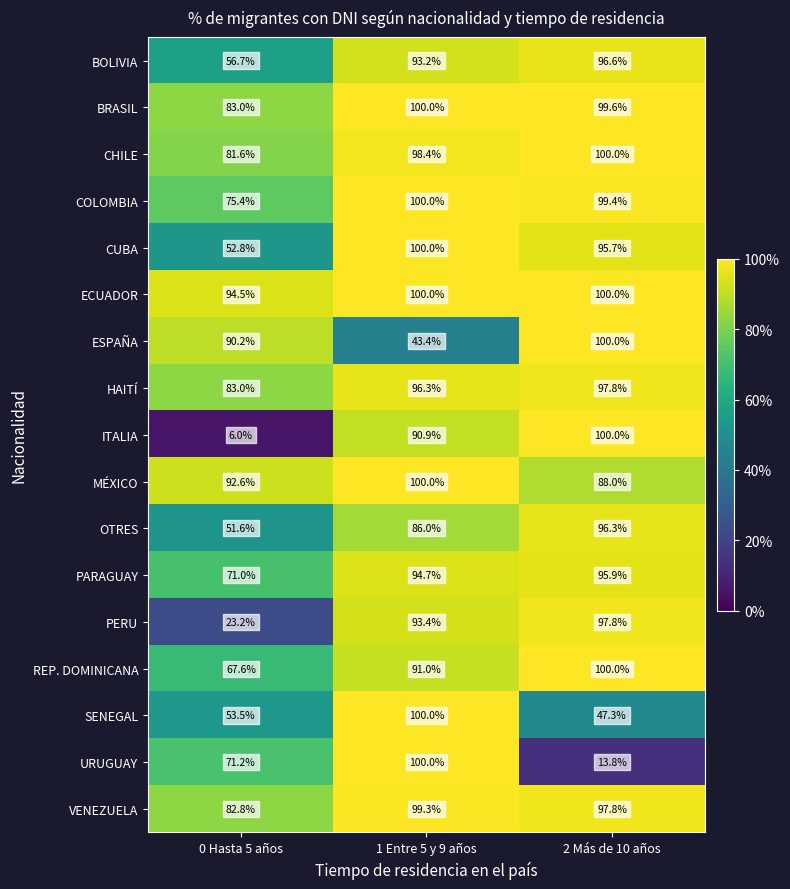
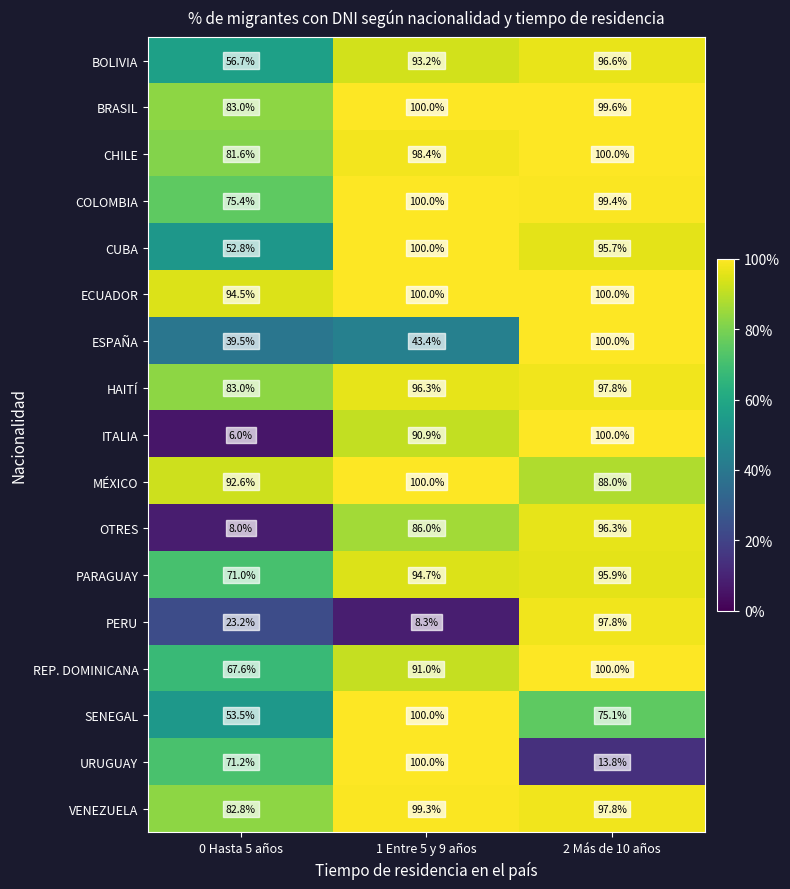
ESPAÑA, 0 Hasta 5 años: 90.2% -> 39.5%
OTRES, 0 Hasta 5 años: 51.6% -> 8.0%
PERU, 1 Entre 5 y 9 años: 93.4% -> 8.3%
SENEGAL, 2 Más de 10 años: 47.3% -> 75.1%
